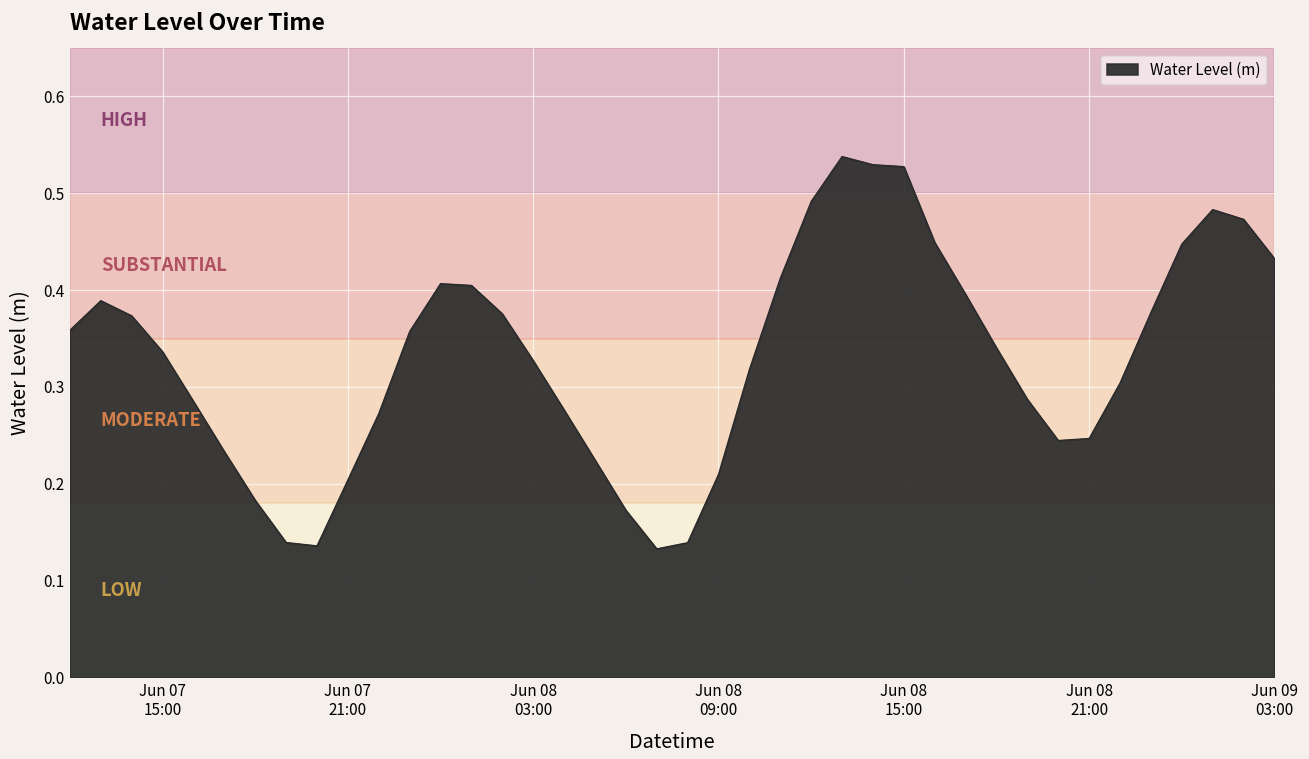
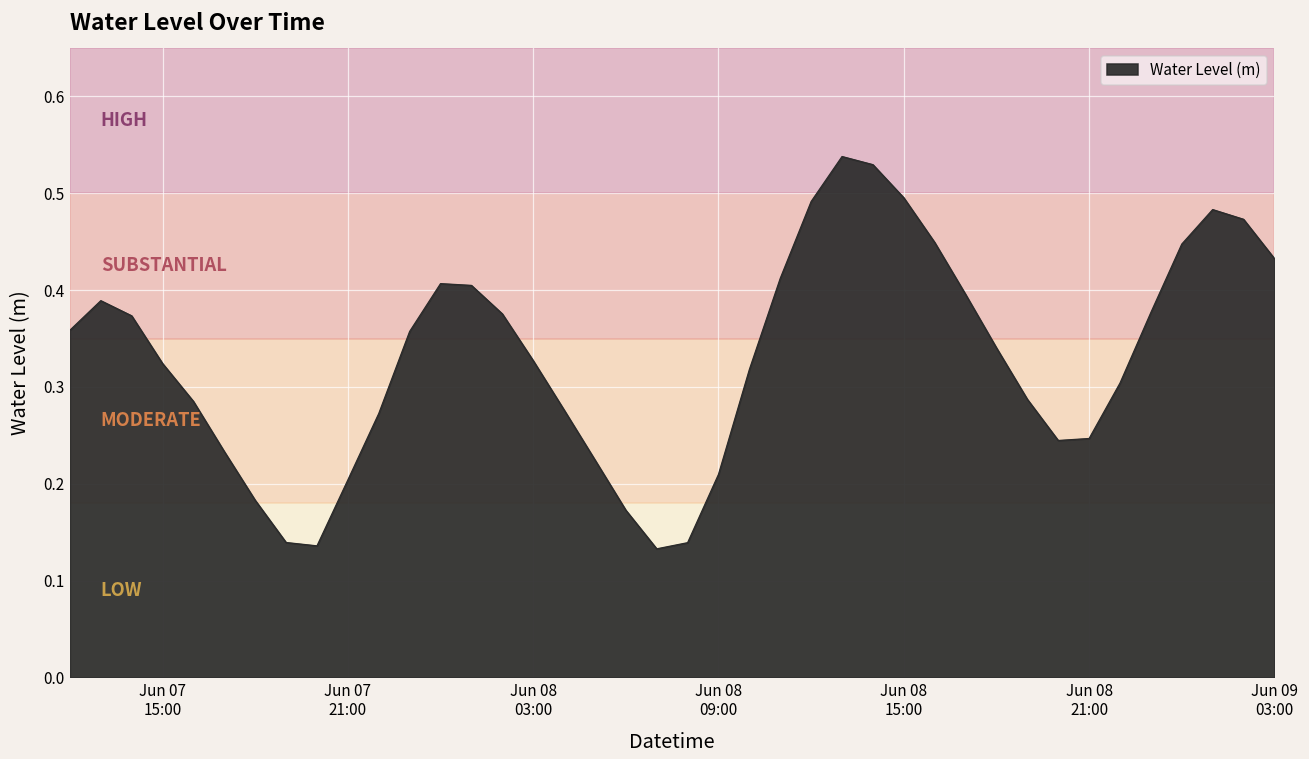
Jun 07 15:00: 0.34 -> 0.32
Jun 08 15:00: 0.53 -> 0.50
